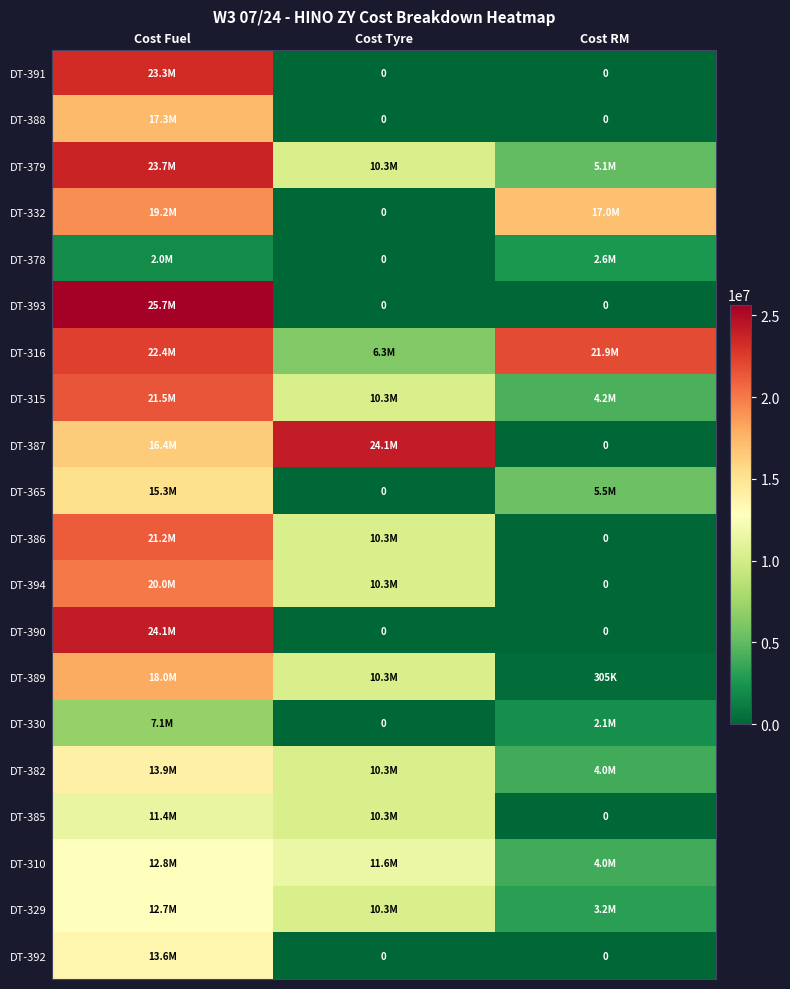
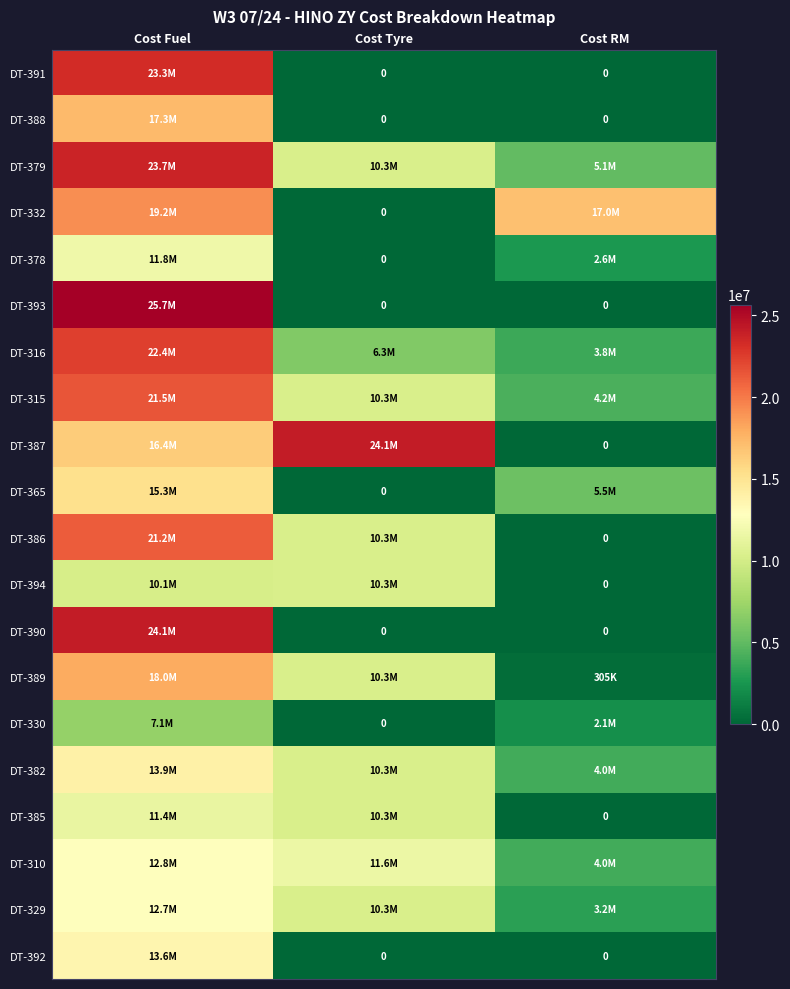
DT-378, Cost Fuel: 2.0M -> 11.8M
DT-316, Cost RM: 21.9M -> 3.8M
DT-394, Cost Fuel: 20.0M -> 10.1M
